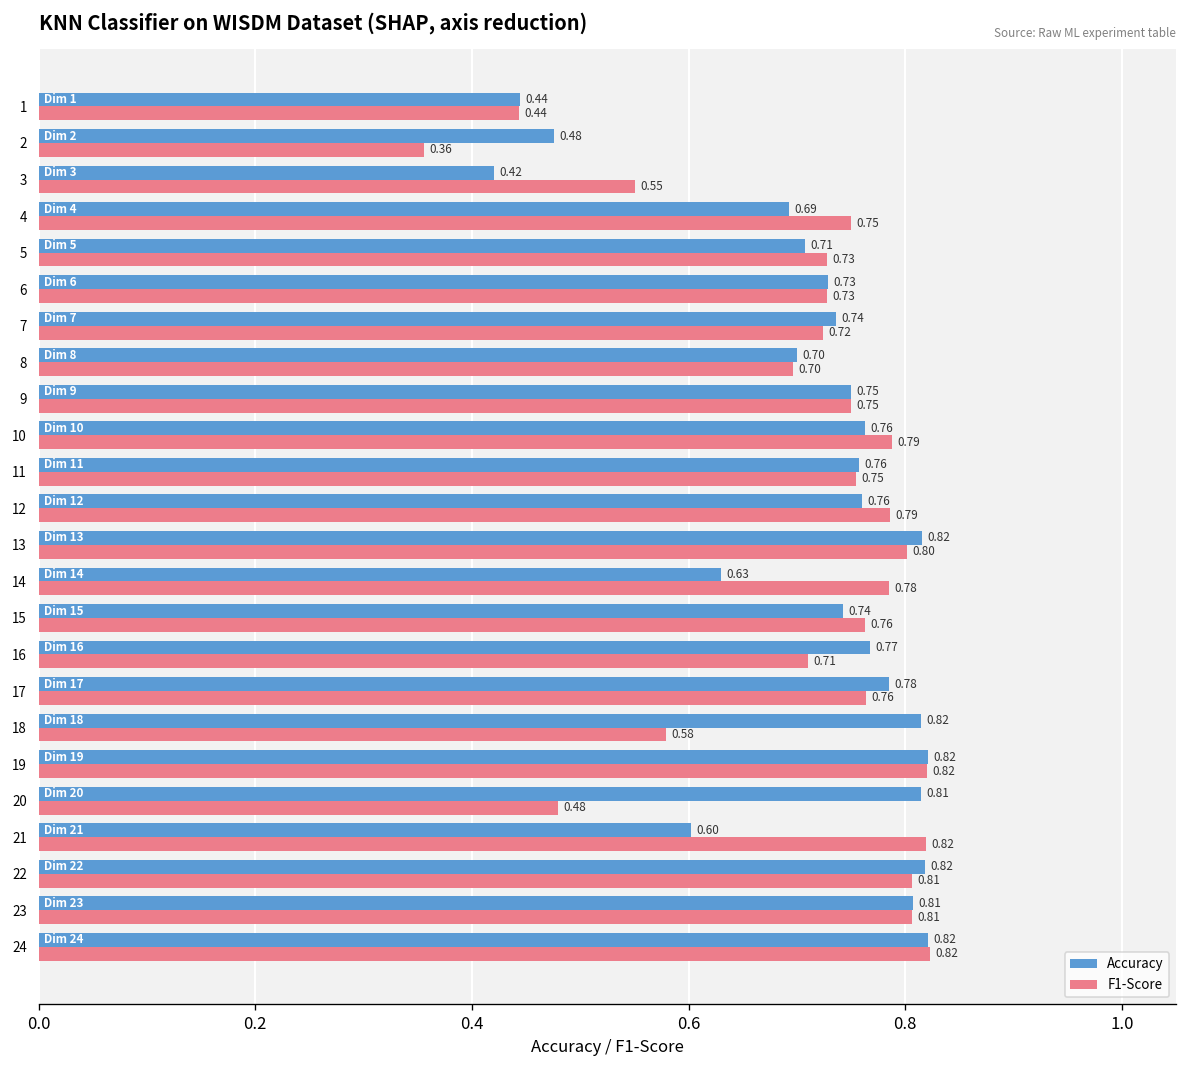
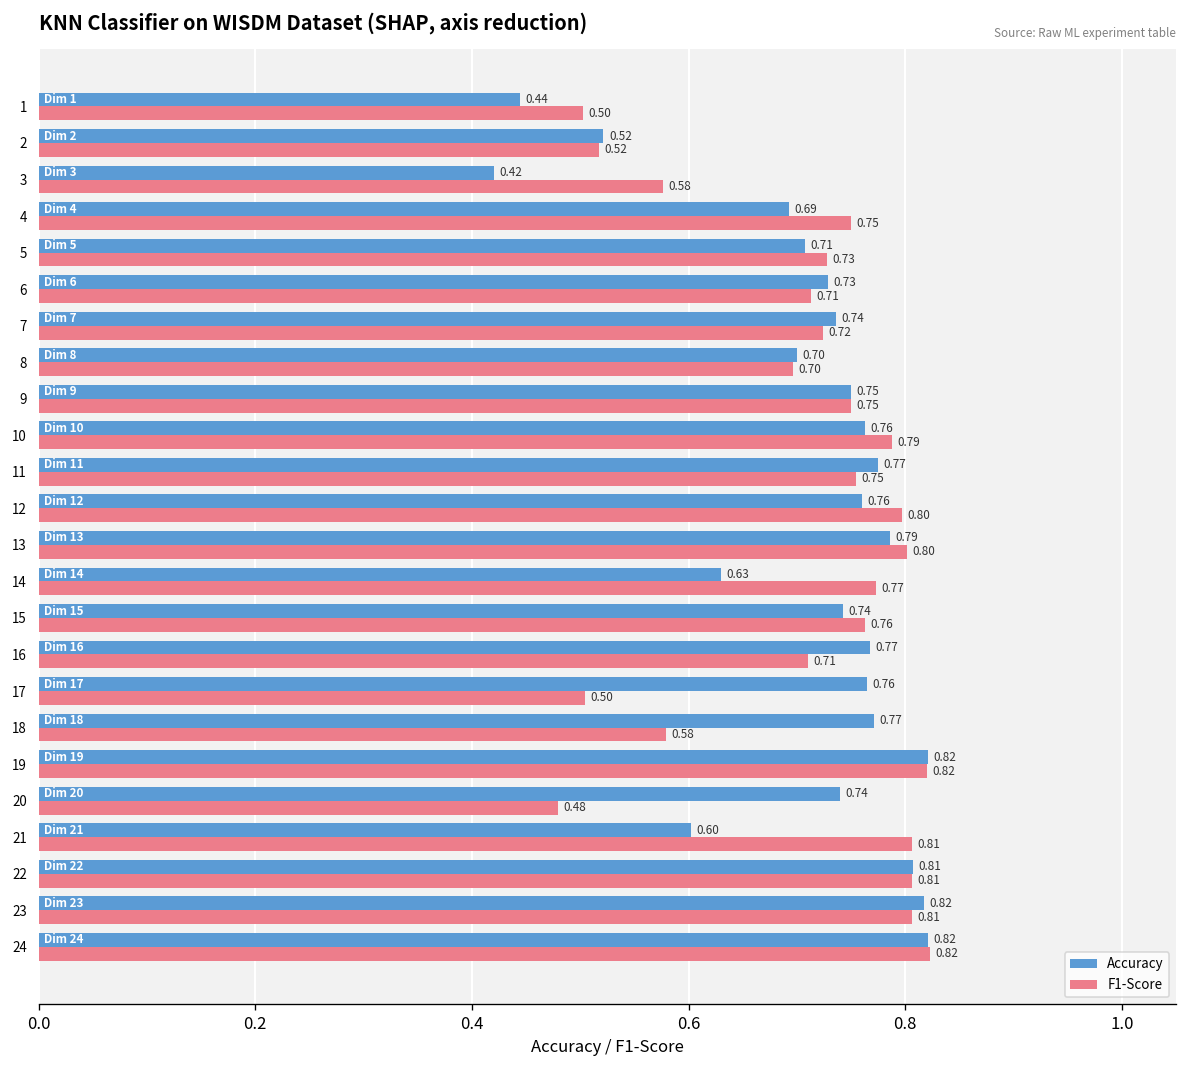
F1-Score, 1: 0.44 -> 0.50
Accuracy, 2: 0.48 -> 0.52
F1-Score, 2: 0.36 -> 0.52
F1-Score, 3: 0.55 -> 0.58
F1-Score, 6: 0.73 -> 0.71
Accuracy, 11: 0.76 -> 0.77
F1-Score, 12: 0.79 -> 0.80
Accuracy, 13: 0.82 -> 0.79
F1-Score, 14: 0.78 -> 0.77
Accuracy, 17: 0.78 -> 0.76
F1-Score, 17: 0.76 -> 0.50
Accuracy, 18: 0.82 -> 0.77
Accuracy, 20: 0.81 -> 0.74
F1-Score, 21: 0.82 -> 0.81
Accuracy, 22: 0.82 -> 0.81
Accuracy, 23: 0.81 -> 0.82
